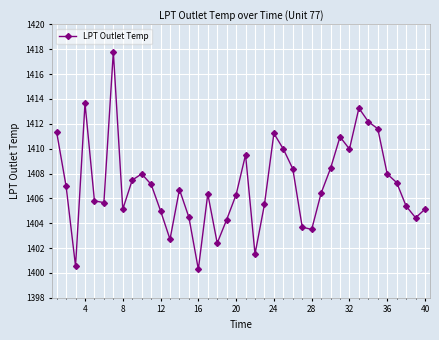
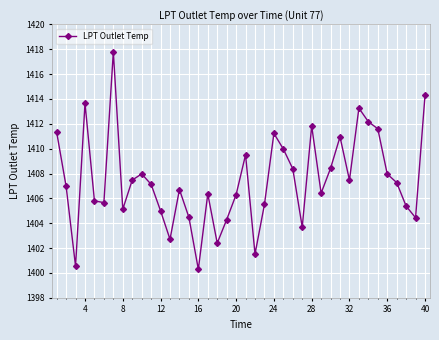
28: 1403.5 -> 1411.8
32: 1410.0 -> 1407.5
40: 1405.1 -> 1414.3
